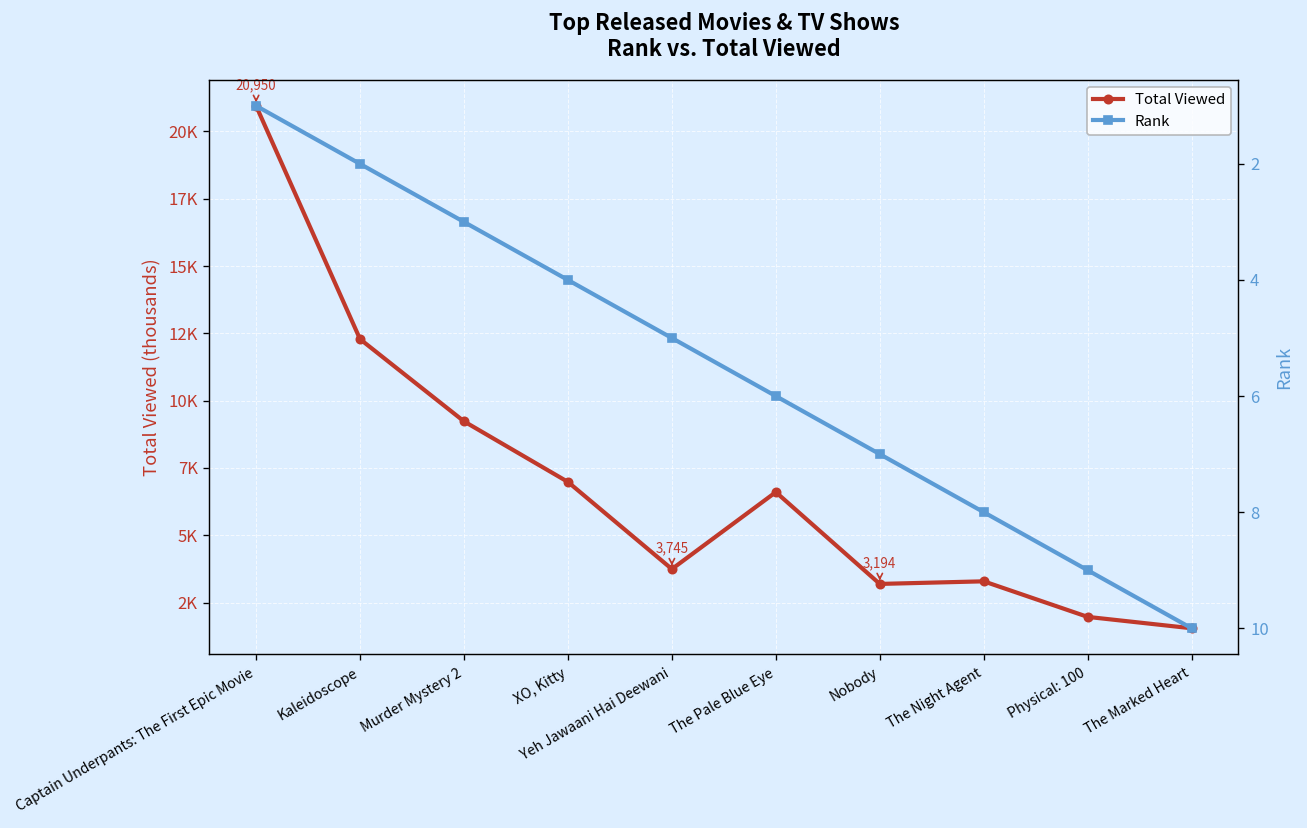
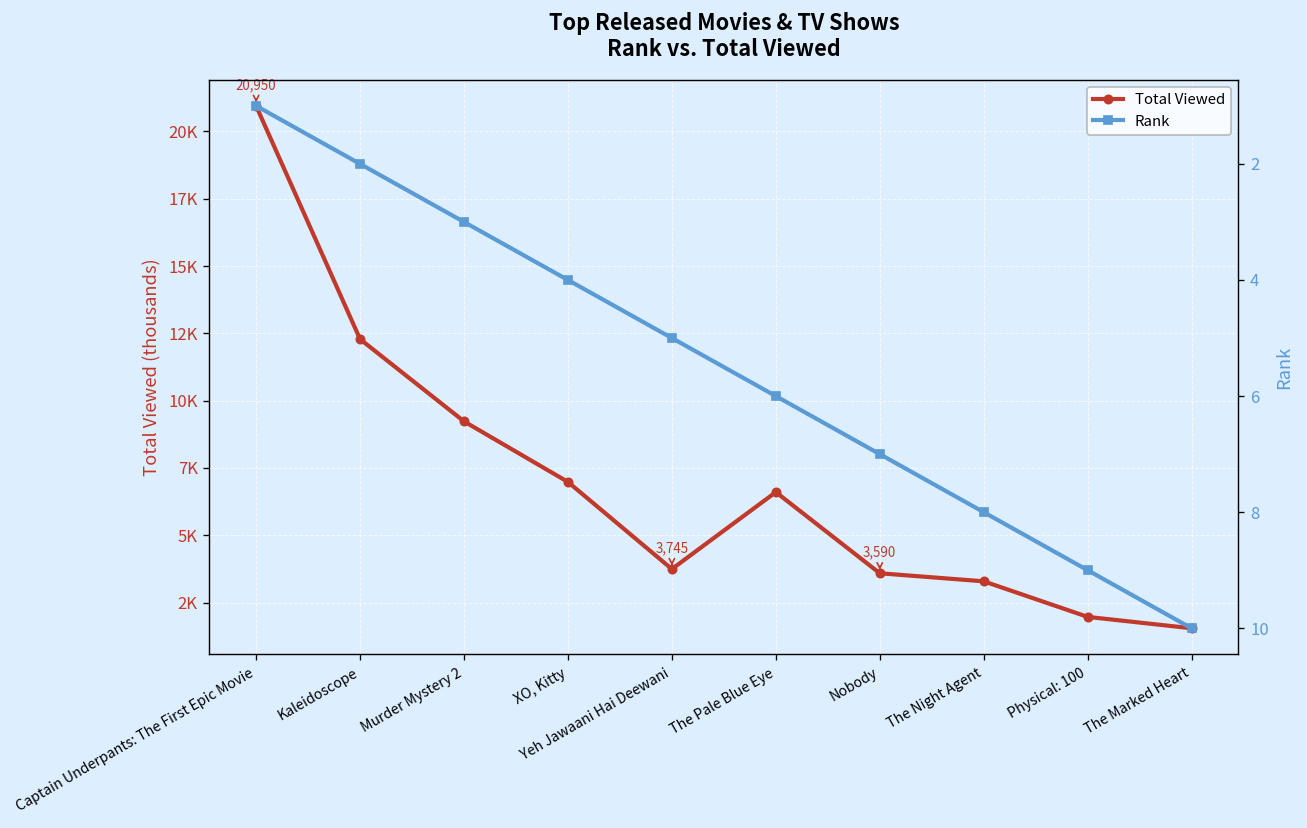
Total Viewed, Nobody: 3,194 -> 3,590
